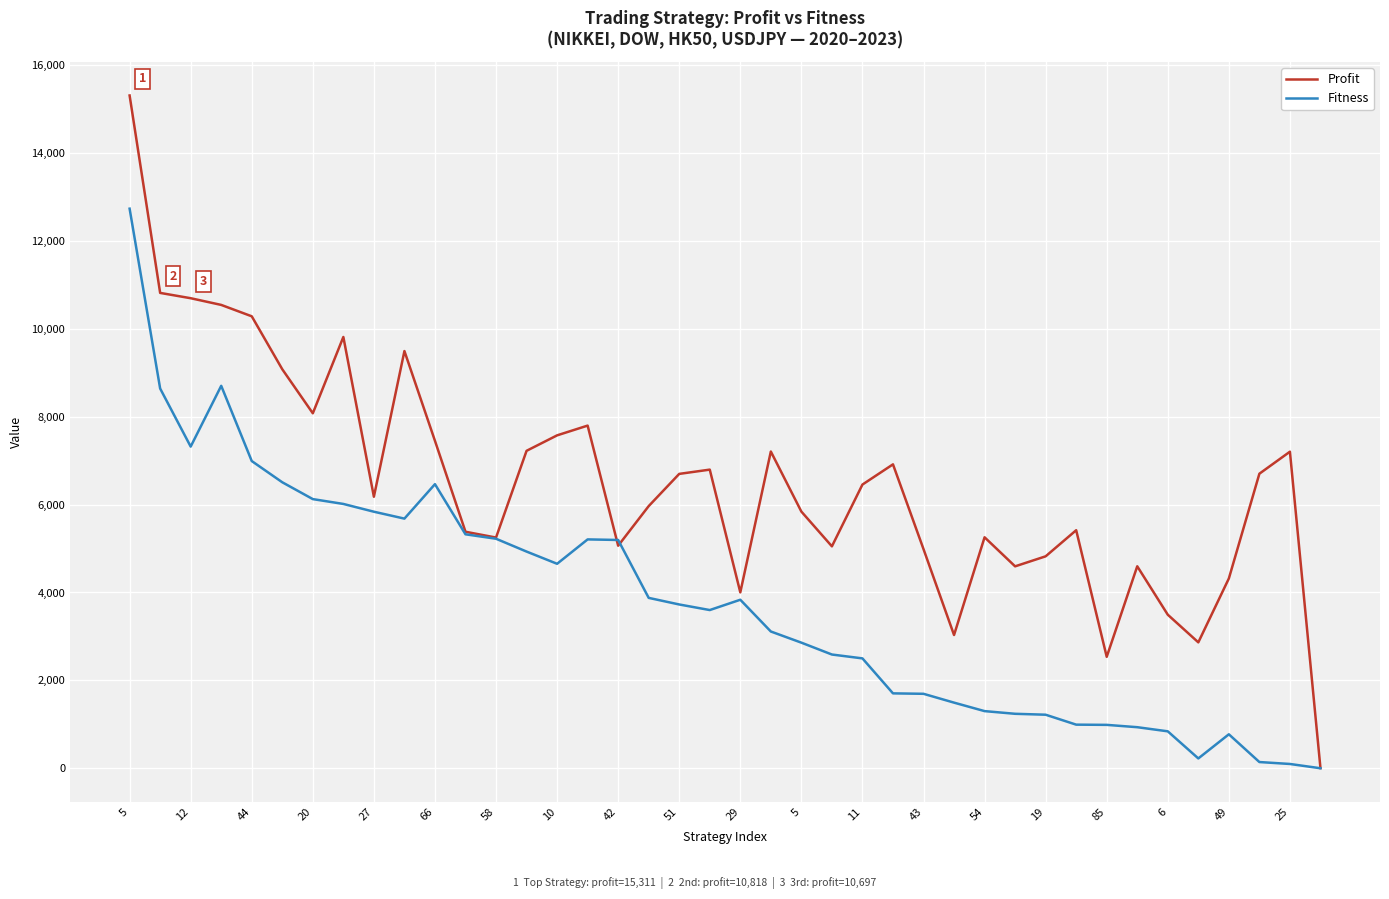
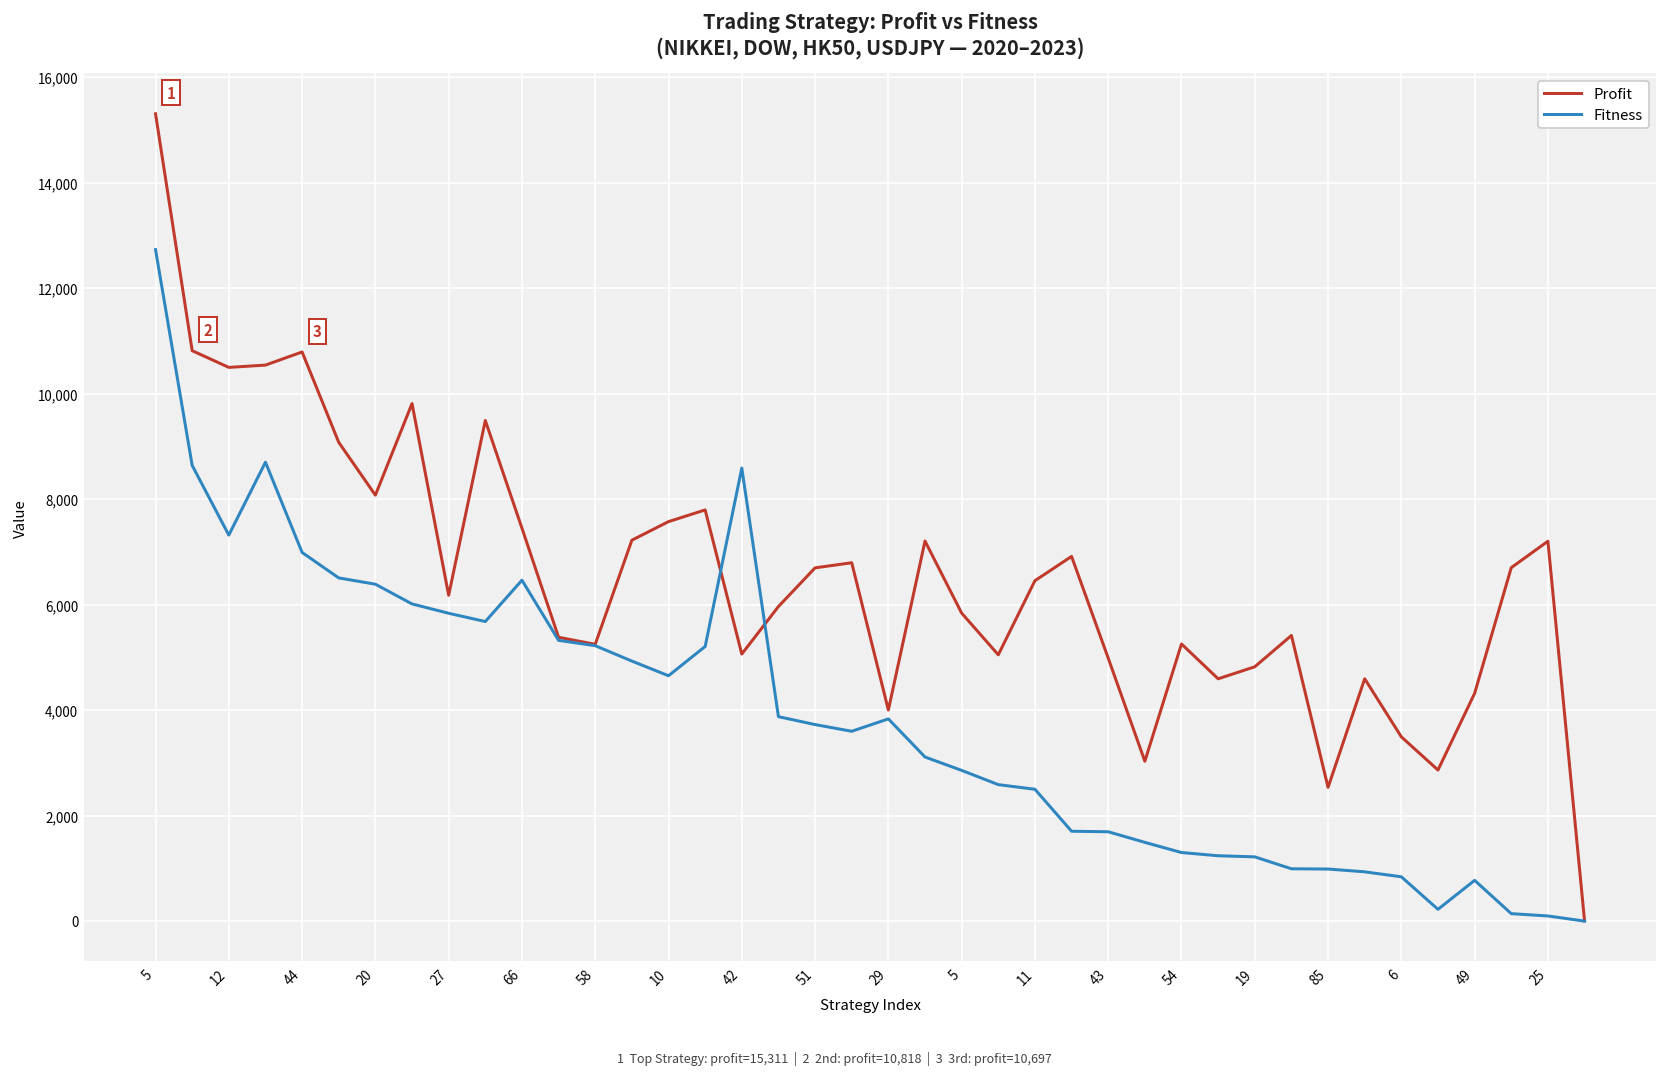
Profit, 12: 10,700 -> 10,500
Profit, 44: 10,300 -> 10,800
Fitness, 20: 6,100 -> 6,400
Fitness, 42: 5,200 -> 8,600
